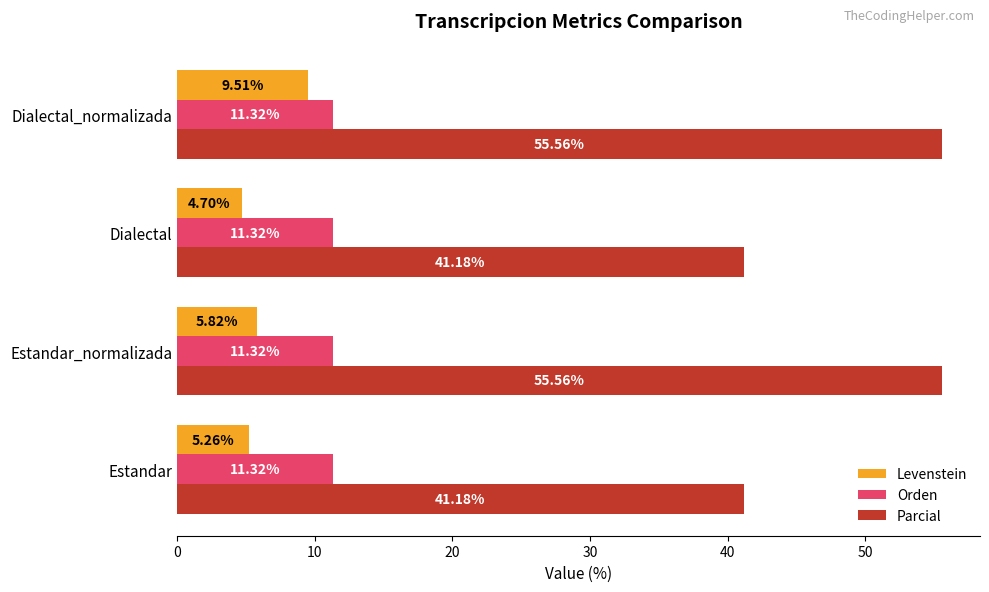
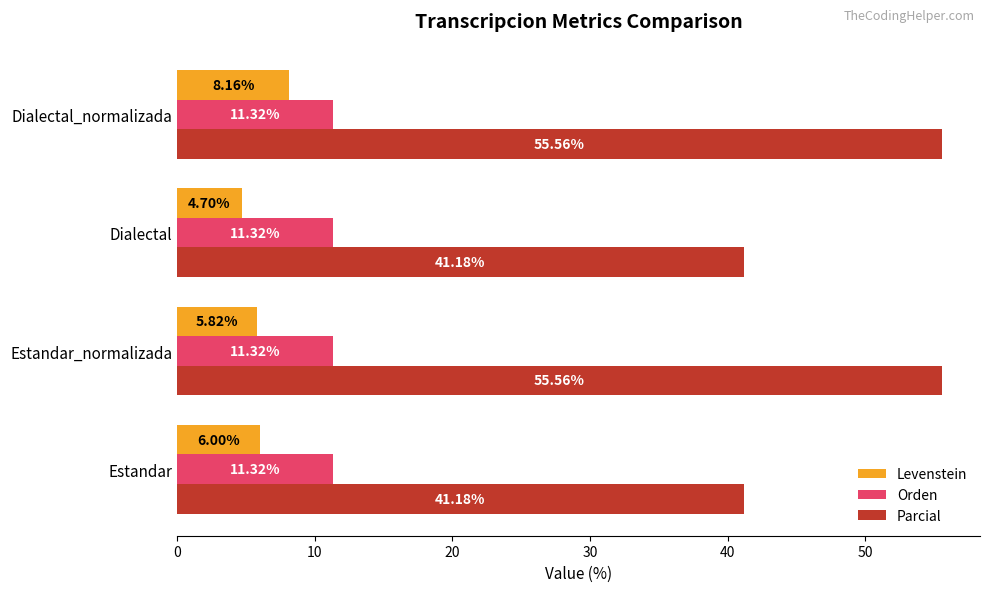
Levenstein, Dialectal_normalizada: 9.51% -> 8.16%
Levenstein, Estandar: 5.26% -> 6.00%
